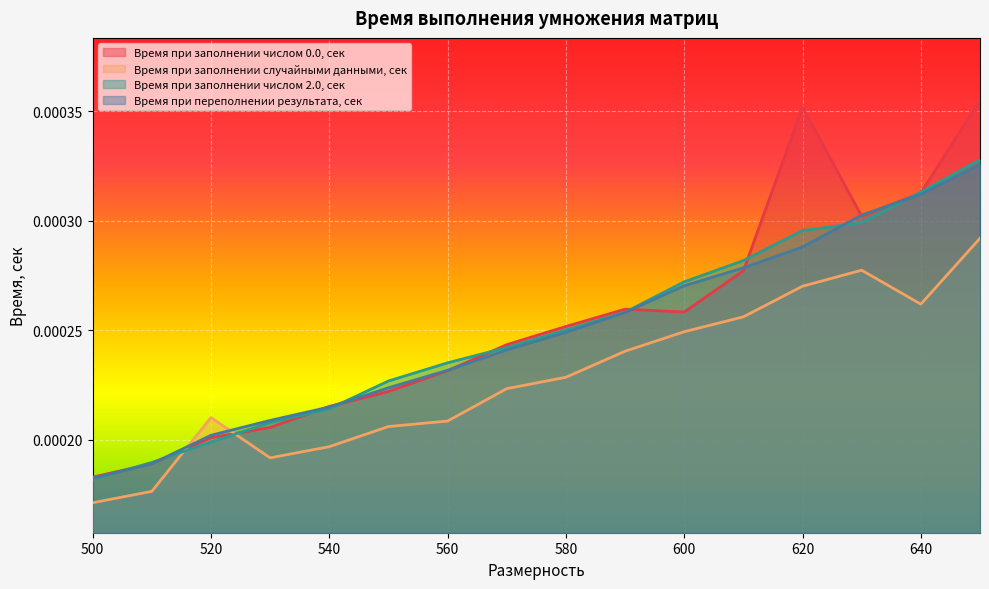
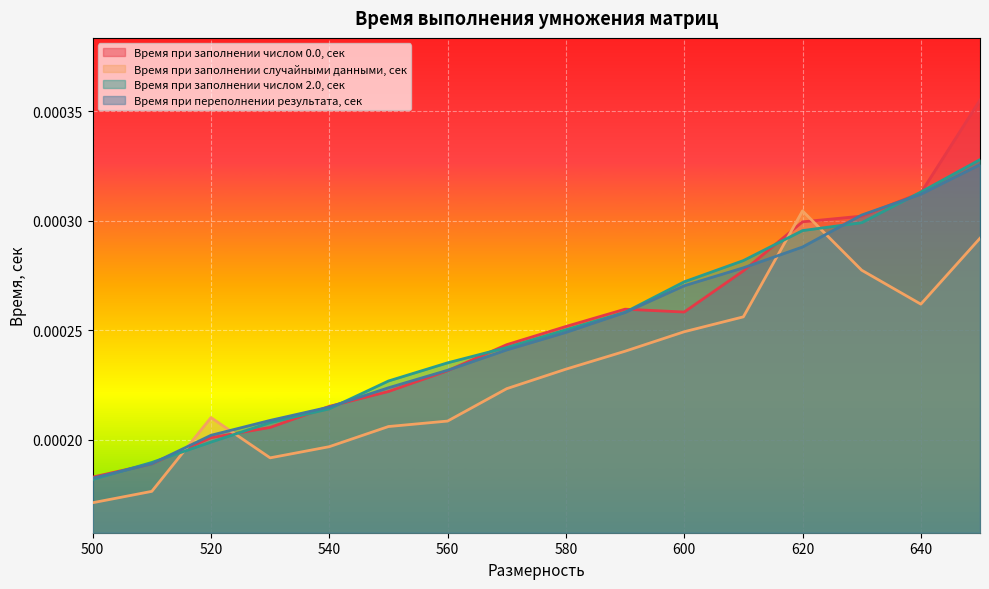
Время при заполнении случайными данными, сек, 580: 0.000229 -> 0.000232
Время при заполнении числом 0.0, сек, 620: 0.000352 -> 0.000300
Время при заполнении случайными данными, сек, 620: 0.000270 -> 0.000305
